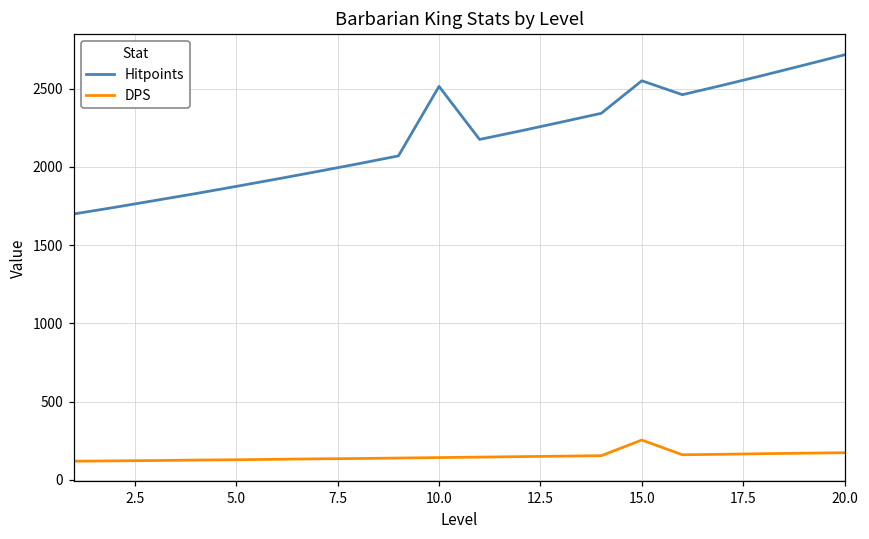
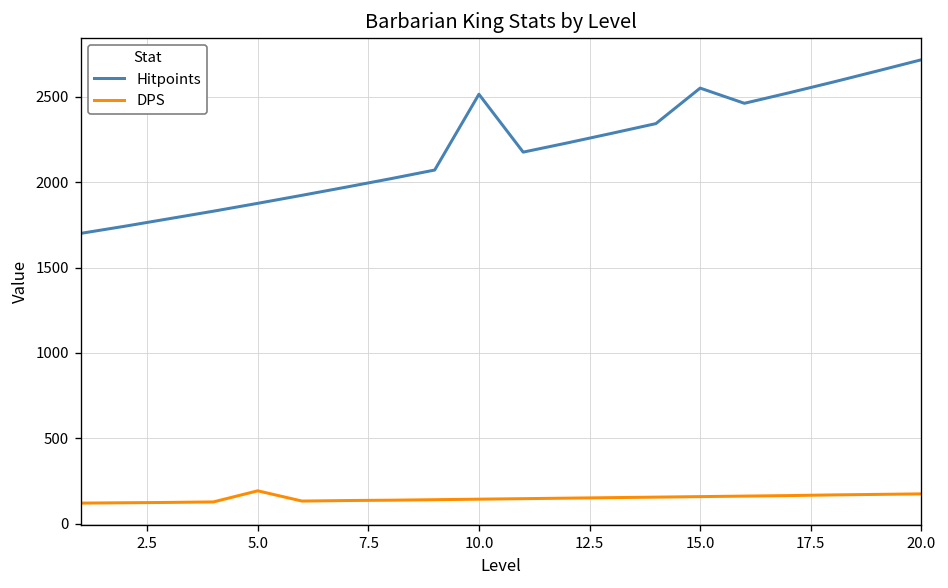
DPS, 5.0: 130 -> 190
DPS, 15.0: 260 -> 160
